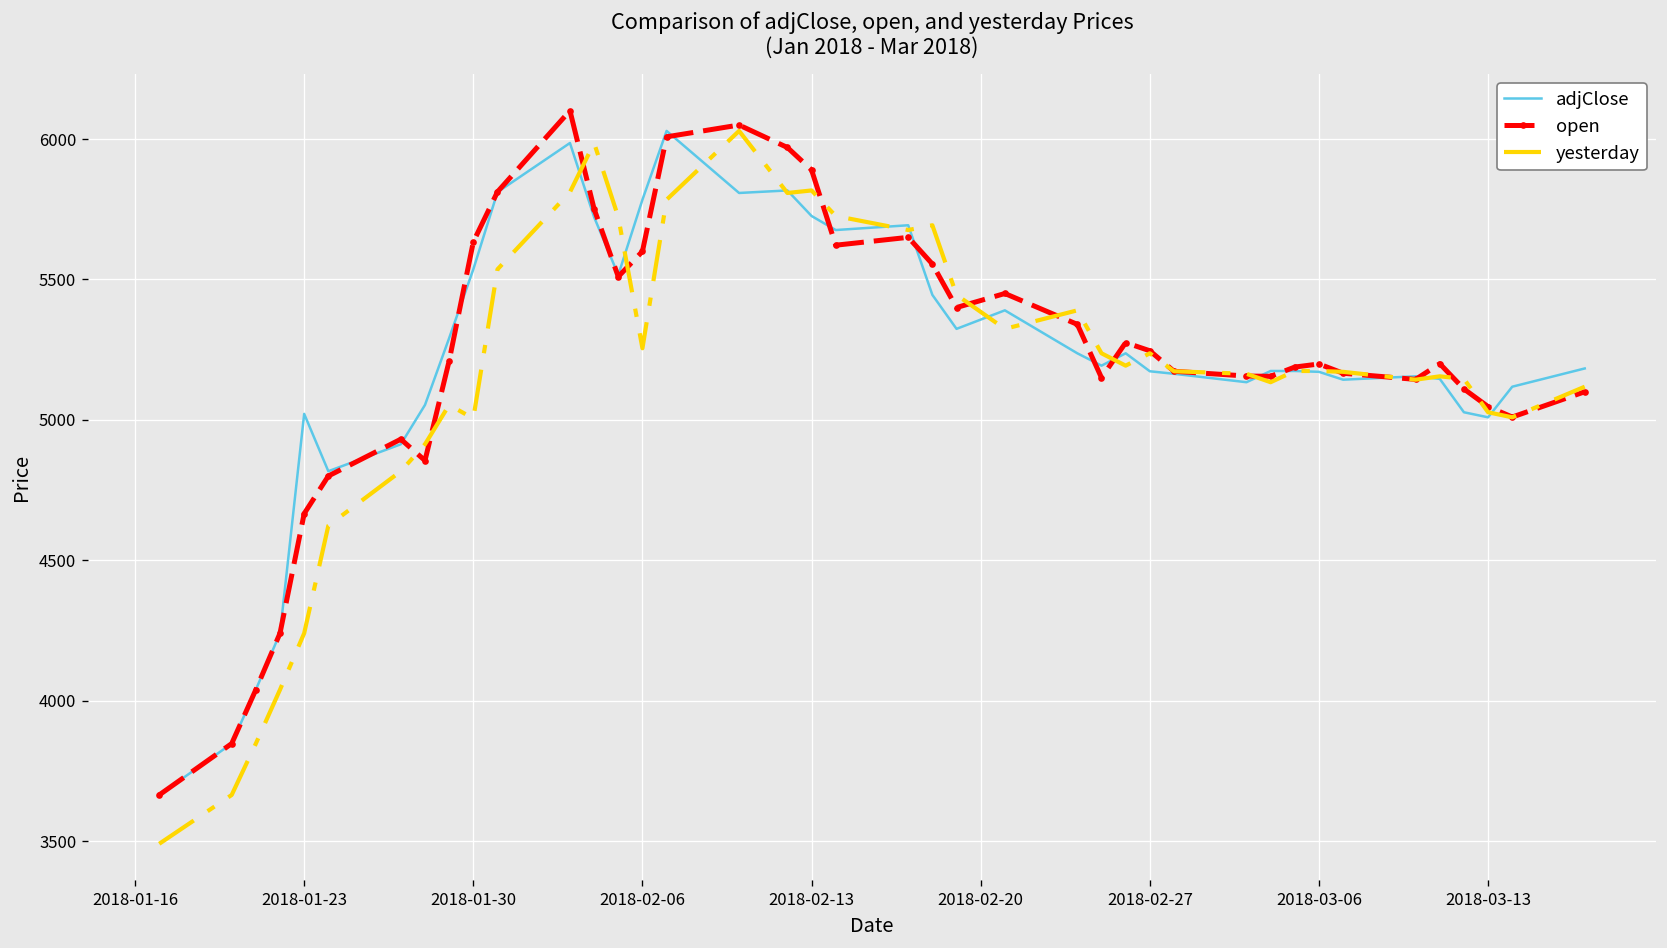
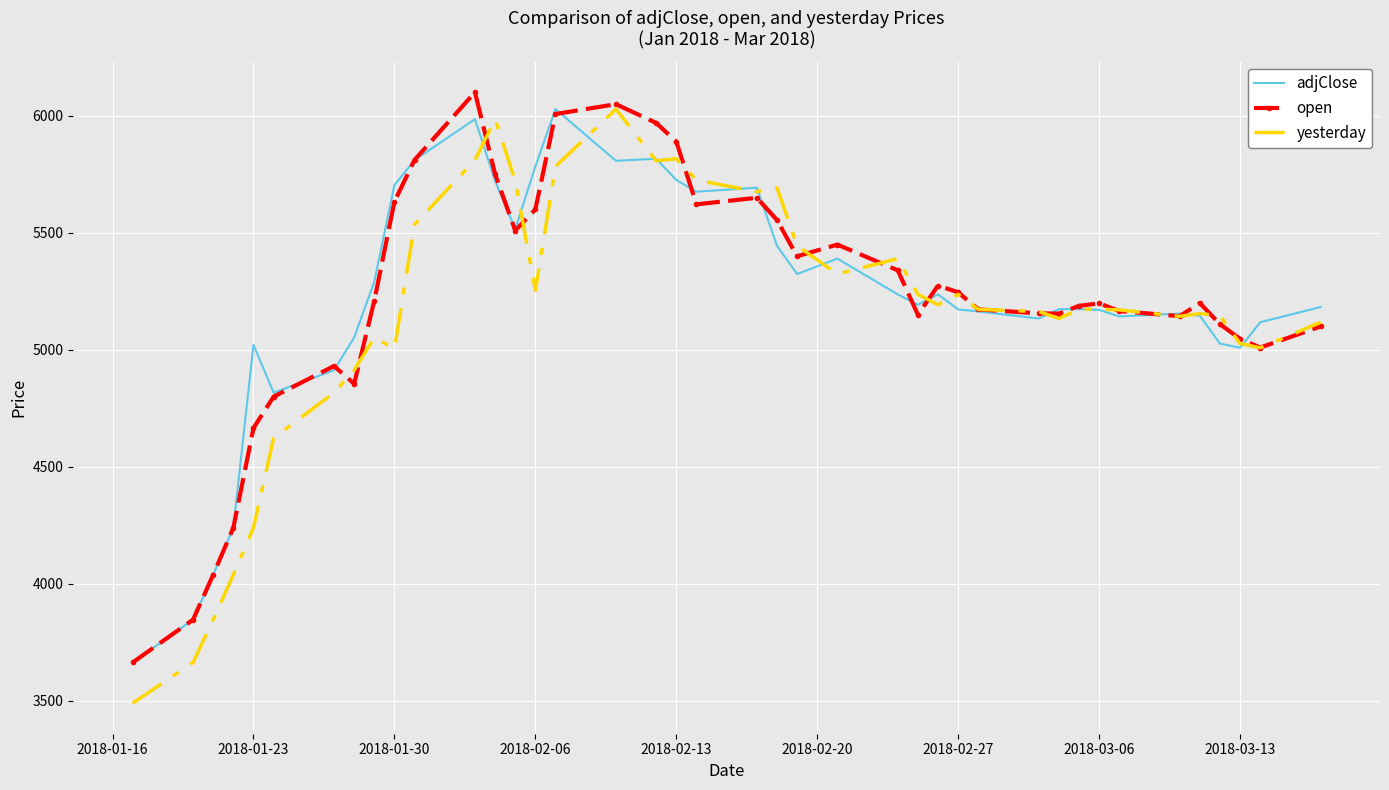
adjClose, 2018-01-30: 5540 -> 5700
